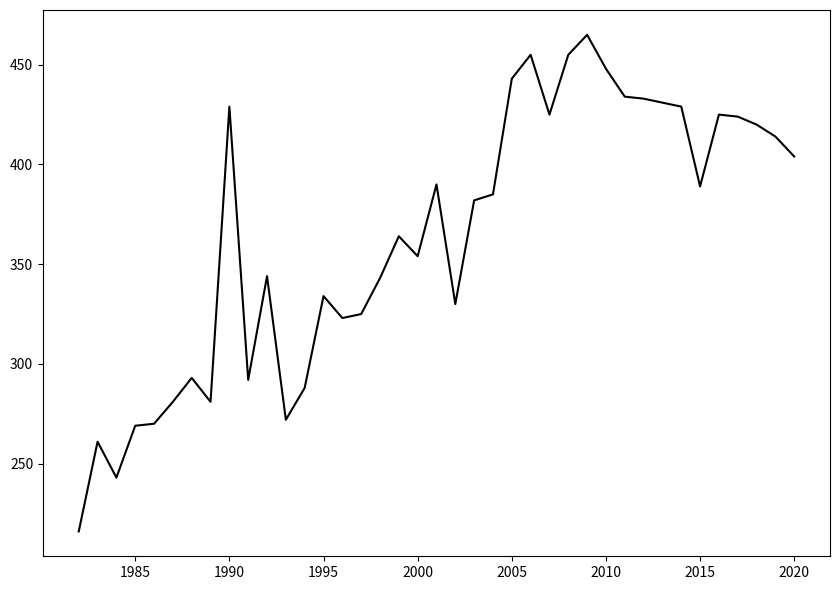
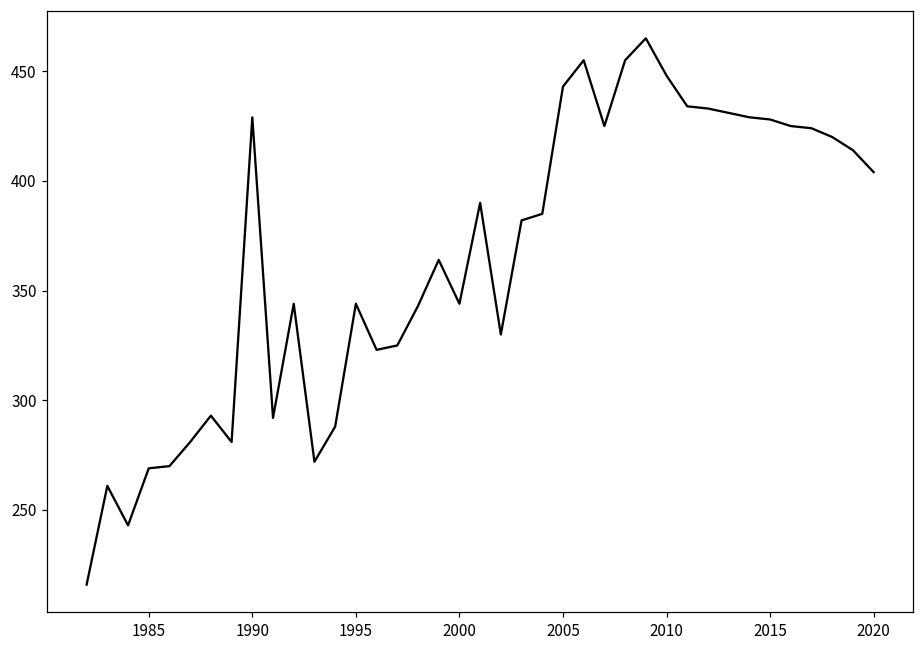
1995: 334 -> 344
2000: 354 -> 344
2015: 389 -> 428
